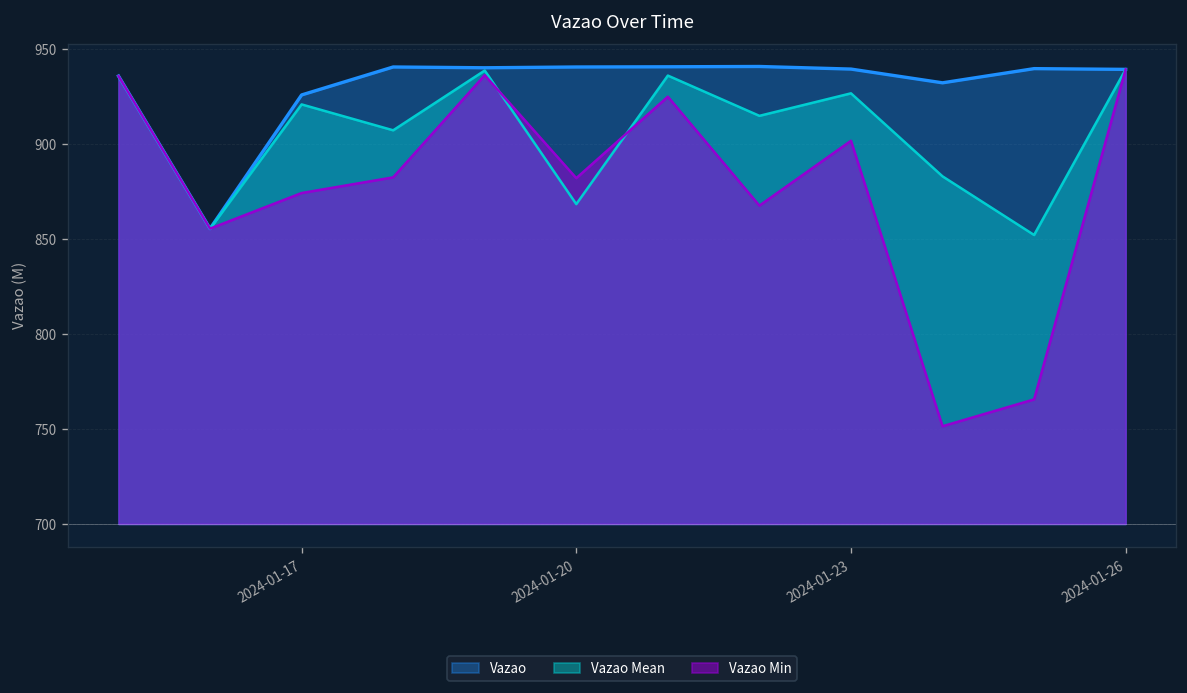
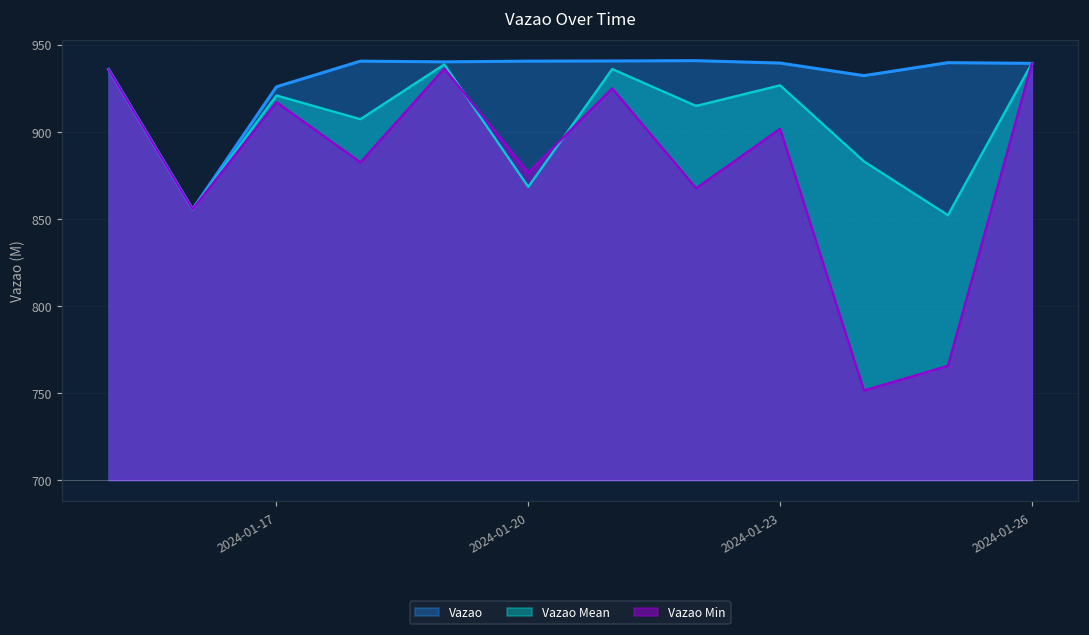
Vazao Min, 2024-01-17: 874 -> 917
Vazao Min, 2024-01-20: 882 -> 877
